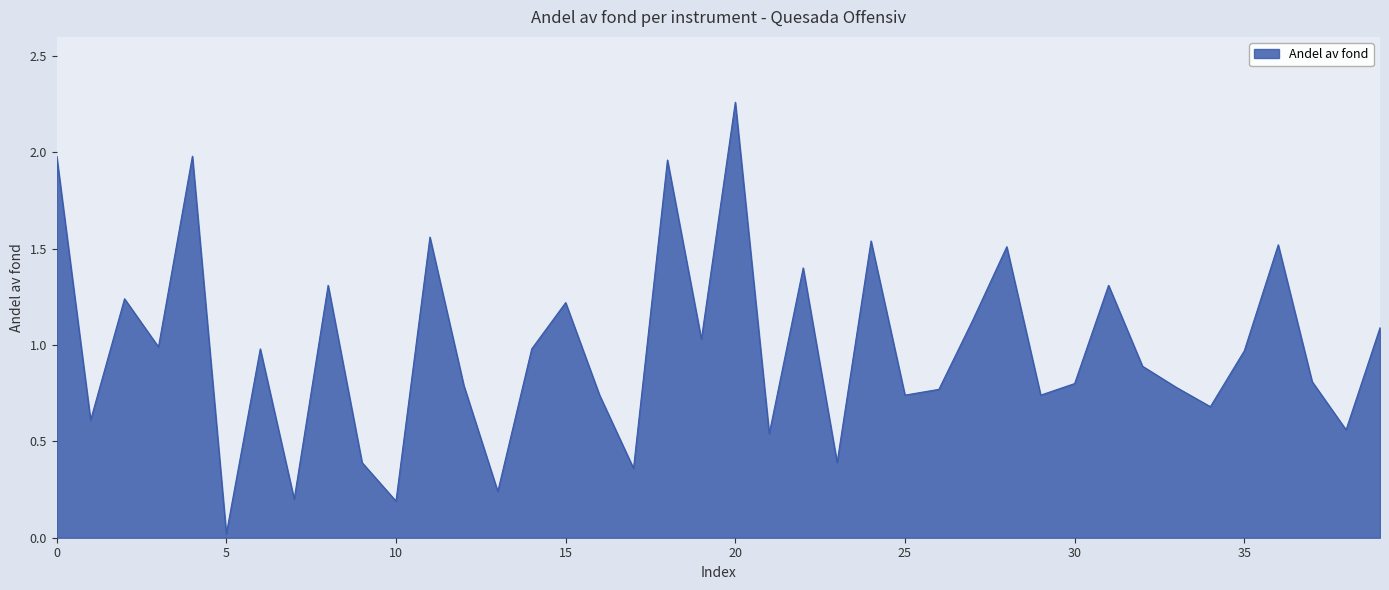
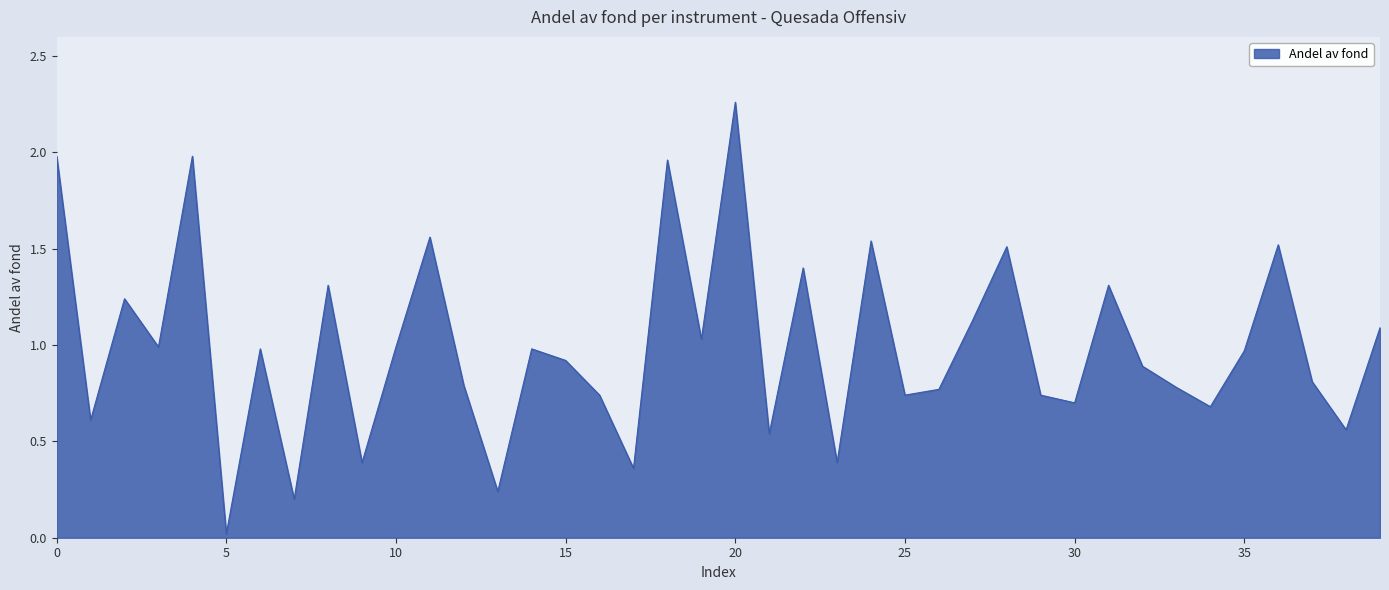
10: 0.19 -> 0.99
15: 1.22 -> 0.92
30: 0.8 -> 0.7
